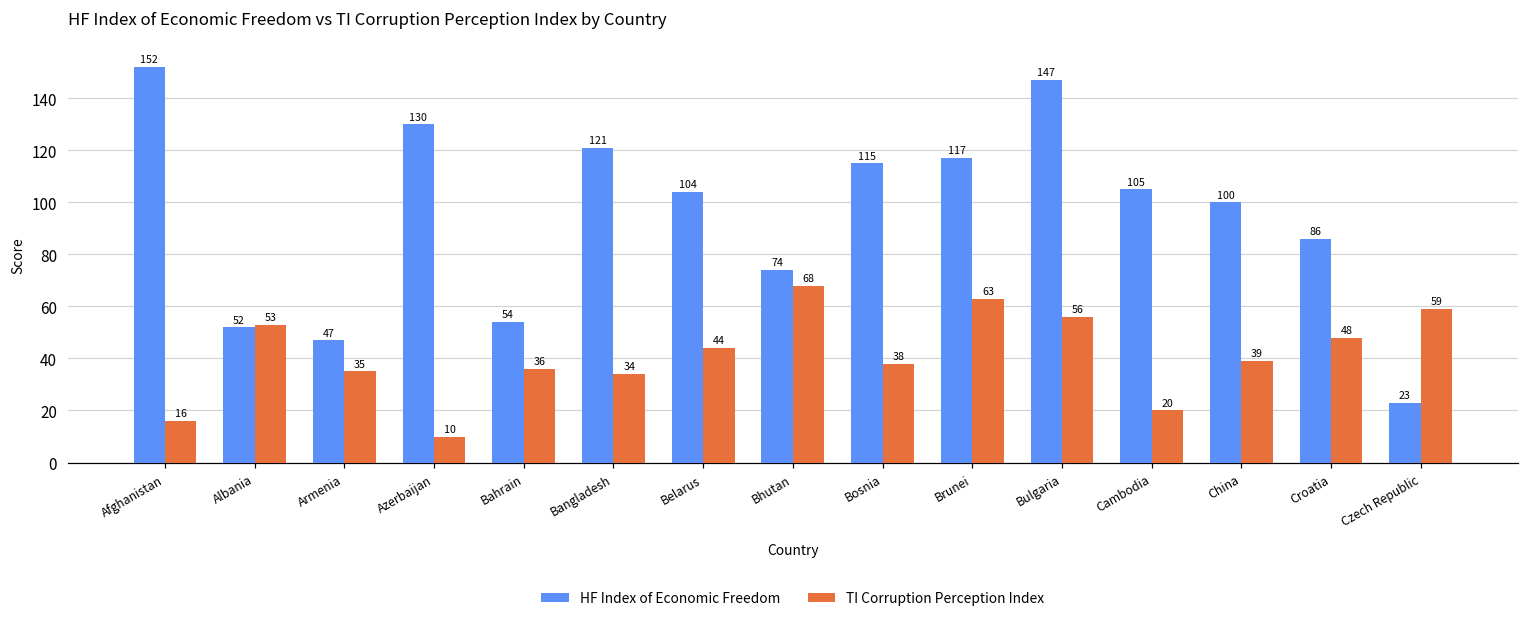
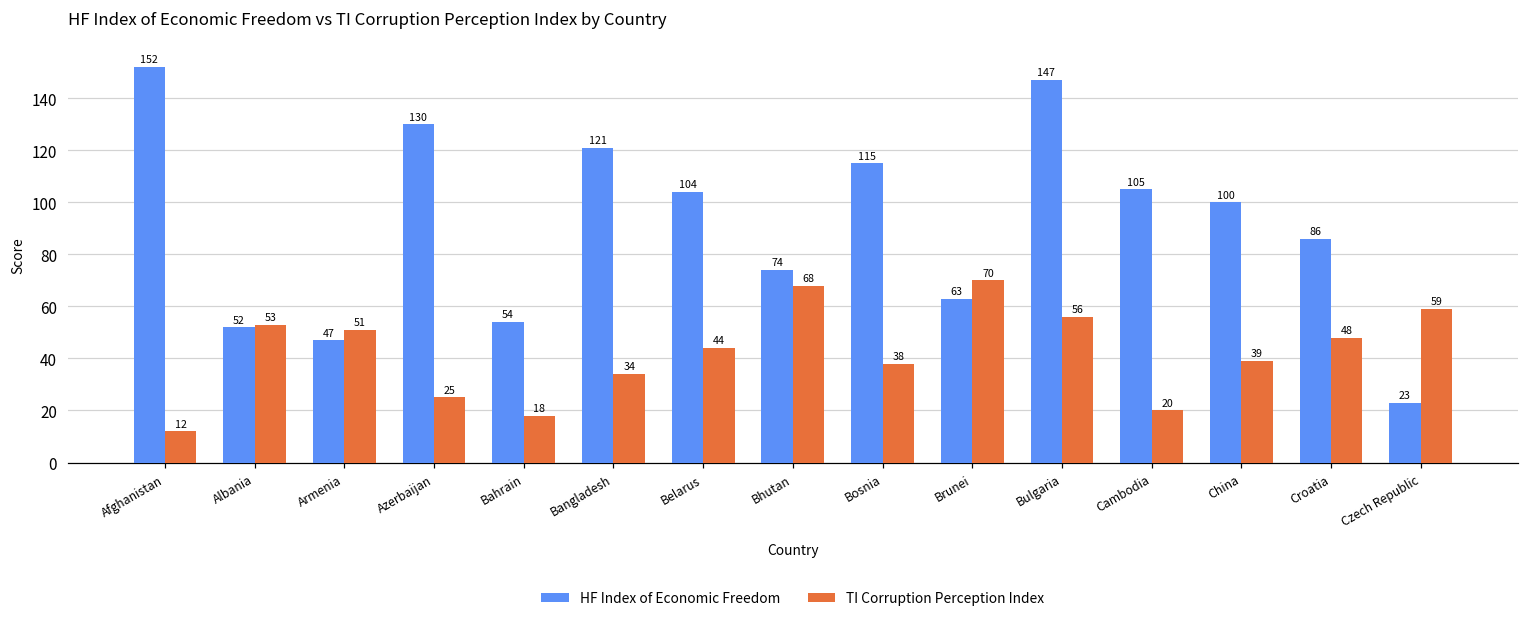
TI Corruption Perception Index, Afghanistan: 16 -> 12
TI Corruption Perception Index, Armenia: 35 -> 51
TI Corruption Perception Index, Azerbaijan: 10 -> 25
TI Corruption Perception Index, Bahrain: 36 -> 18
HF Index of Economic Freedom, Brunei: 117 -> 63
TI Corruption Perception Index, Brunei: 63 -> 70
